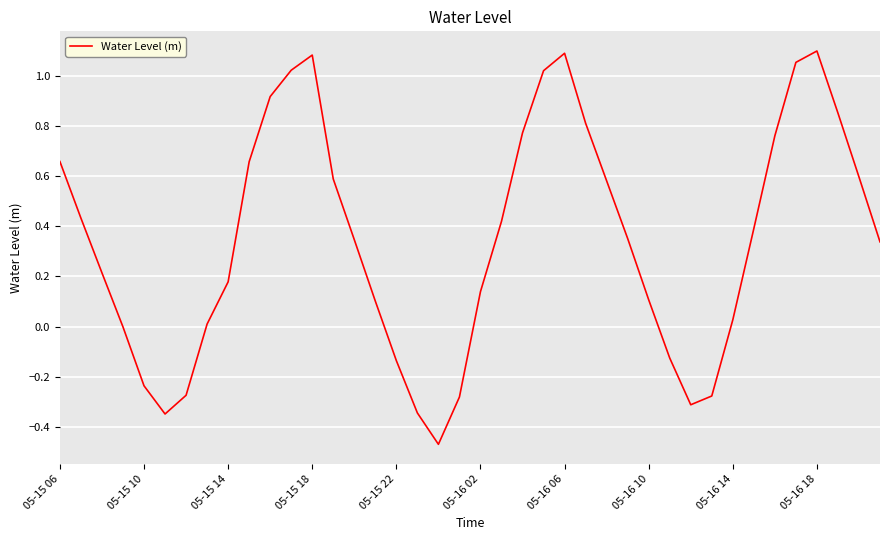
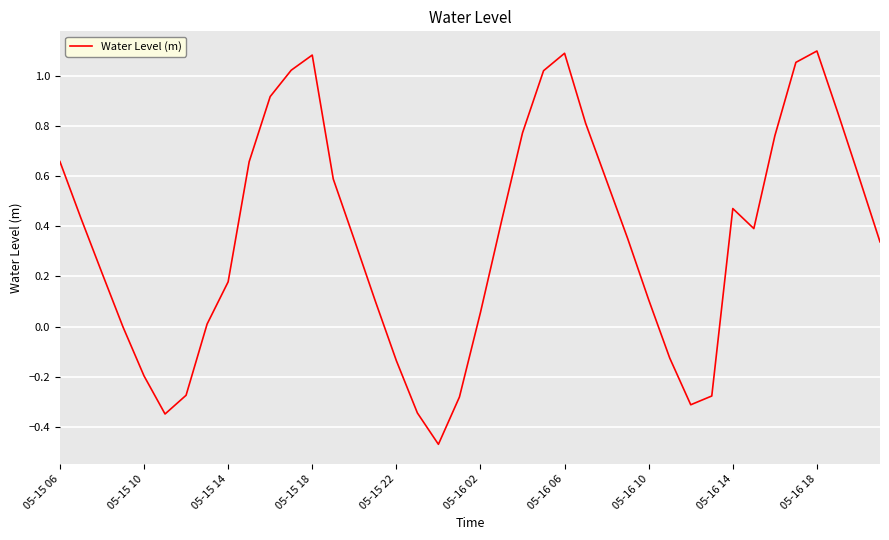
05-15 10: -0.24 -> -0.20
05-16 02: 0.14 -> 0.06
05-16 14: 0.03 -> 0.47
